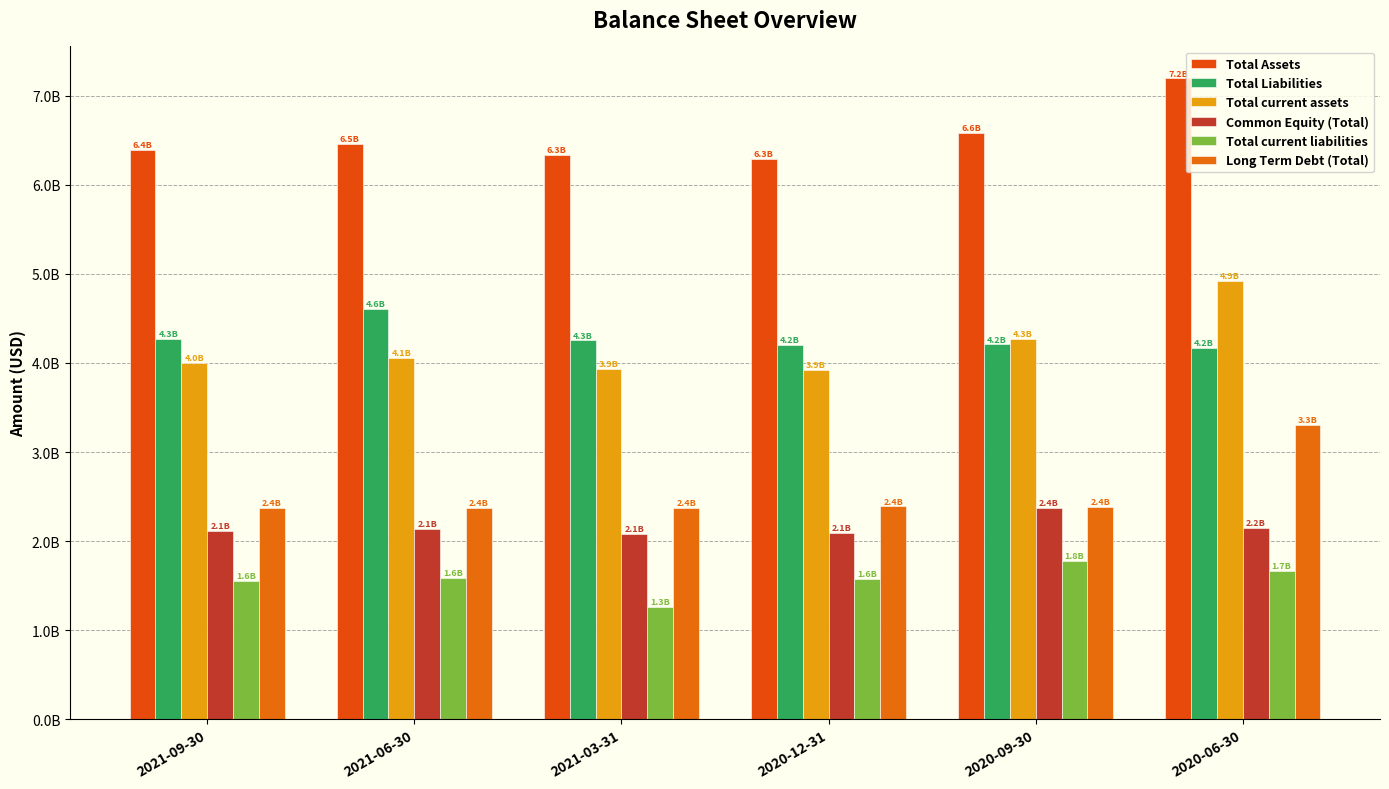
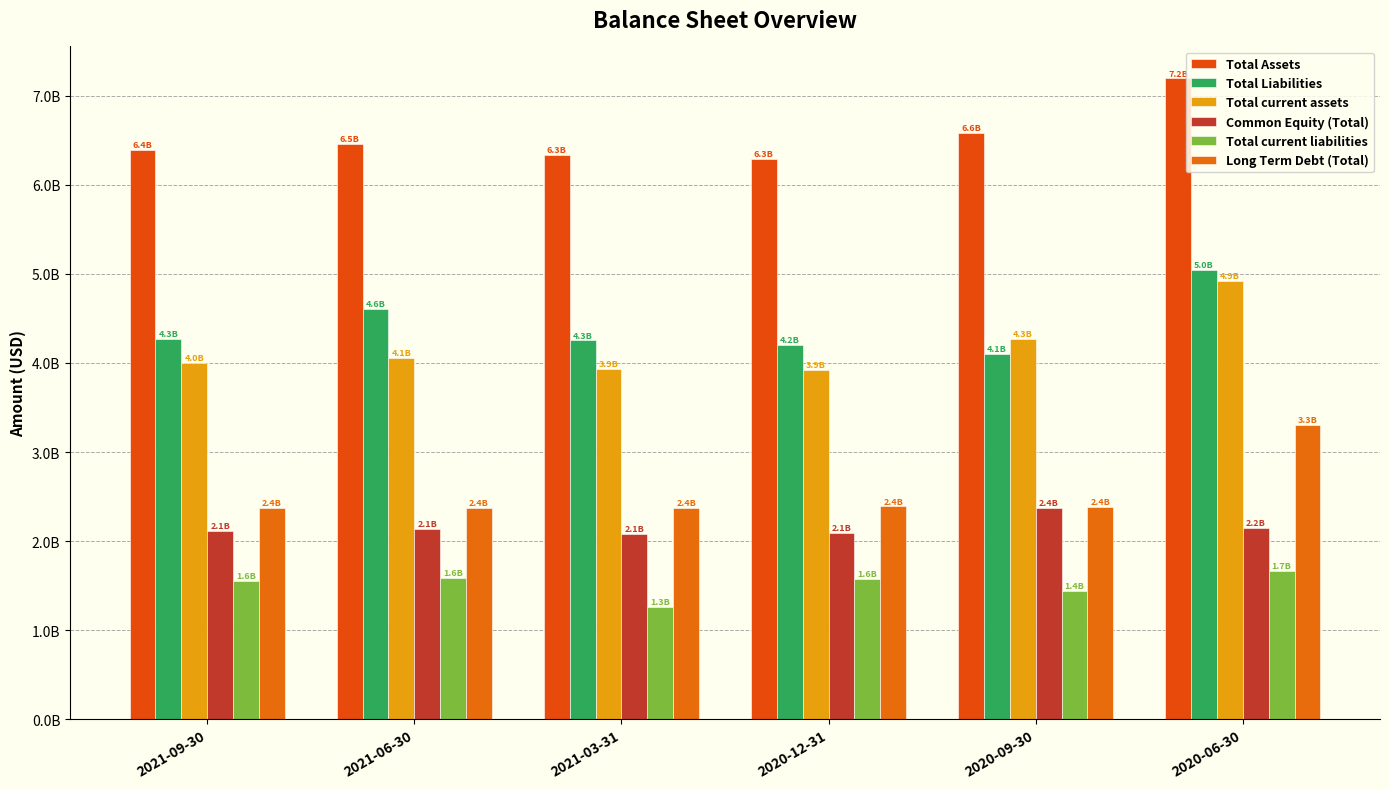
Total Liabilities, 2020-09-30: 4.2B -> 4.1B
Total current liabilities, 2020-09-30: 1.8B -> 1.4B
Total Liabilities, 2020-06-30: 4.2B -> 5.0B
